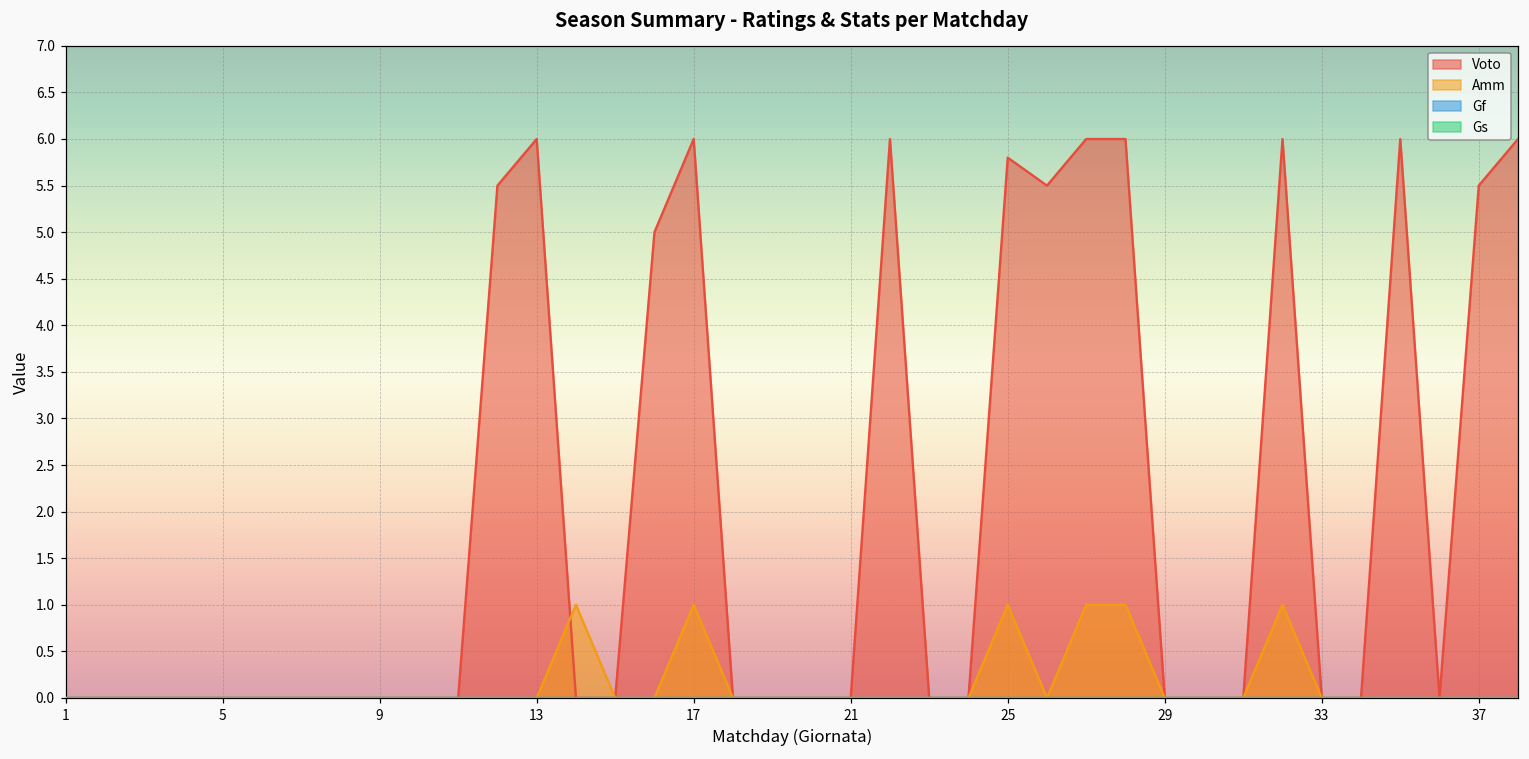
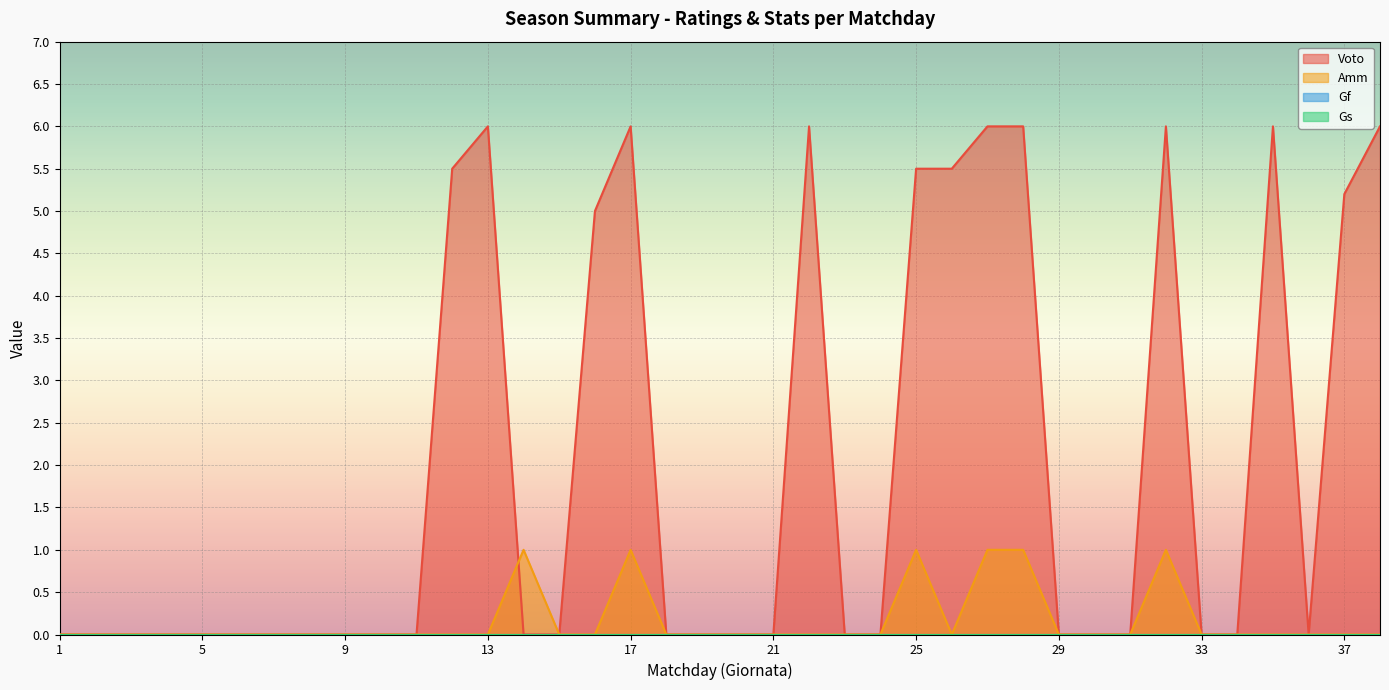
Voto, 25: 5.8 -> 5.5
Voto, 37: 5.5 -> 5.2
